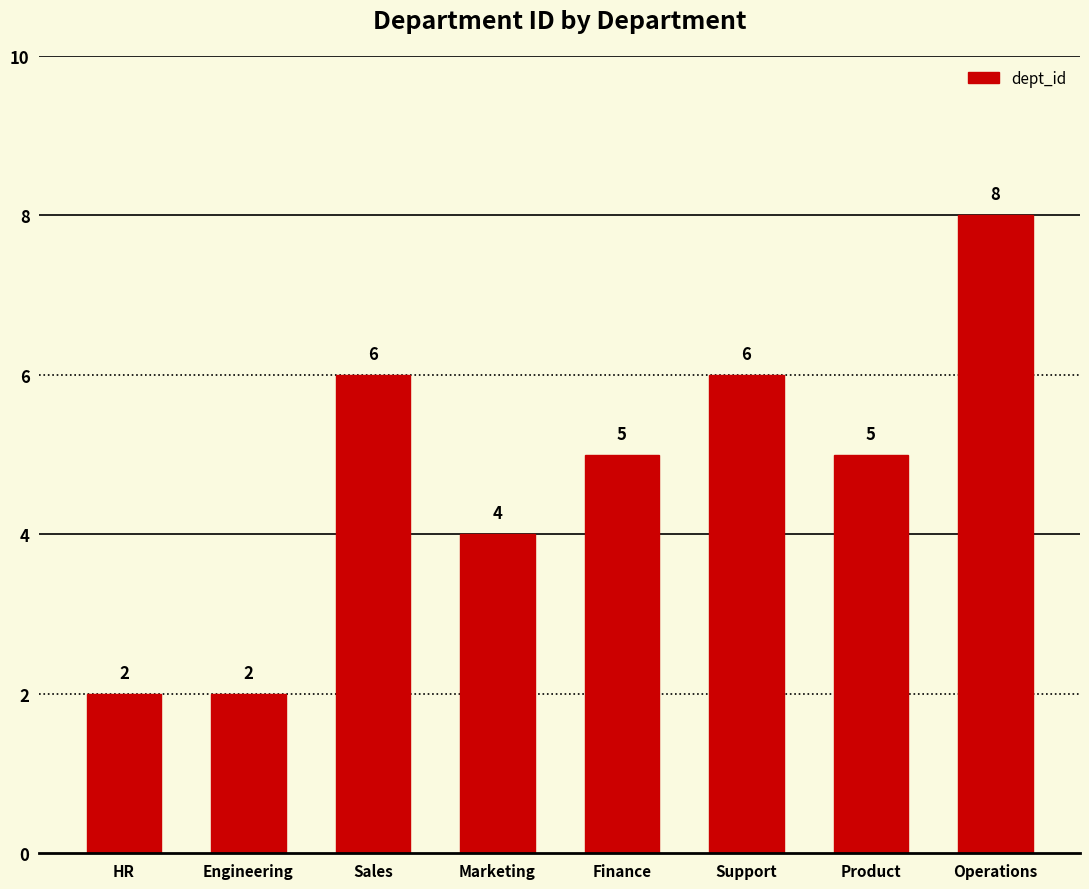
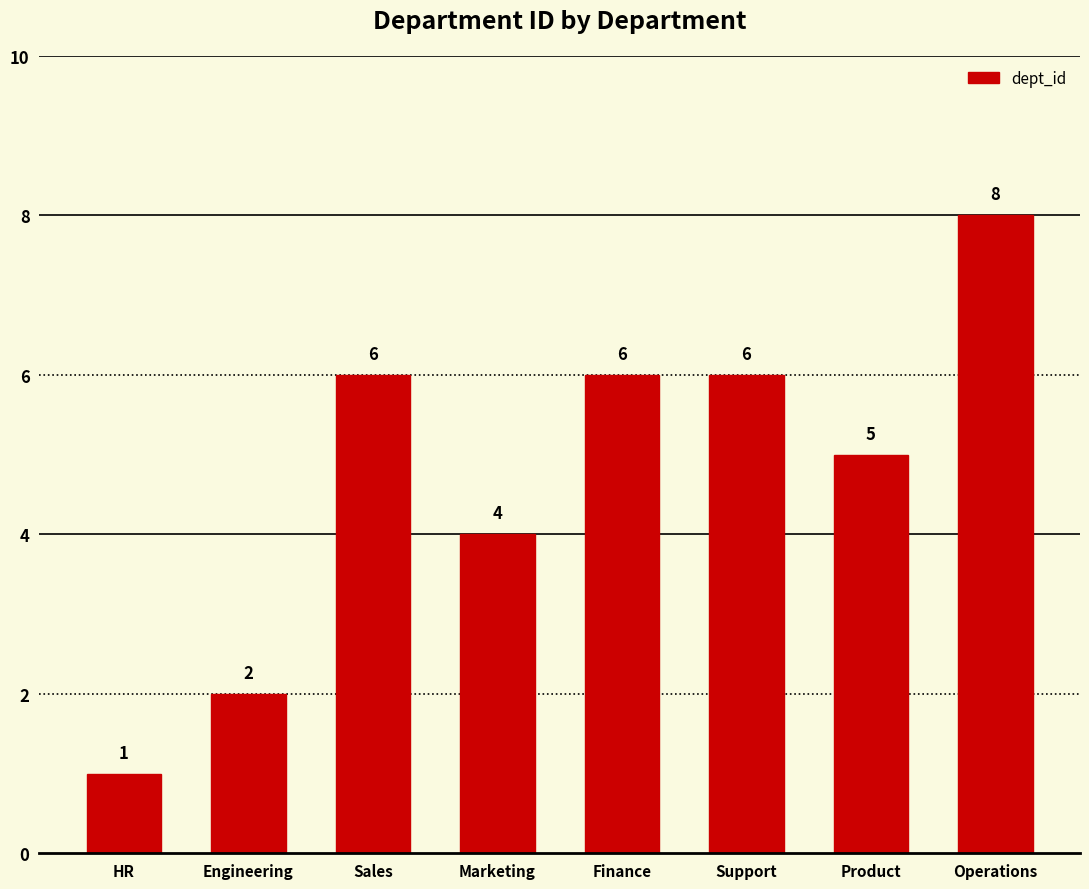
HR: 2 -> 1
Finance: 5 -> 6
